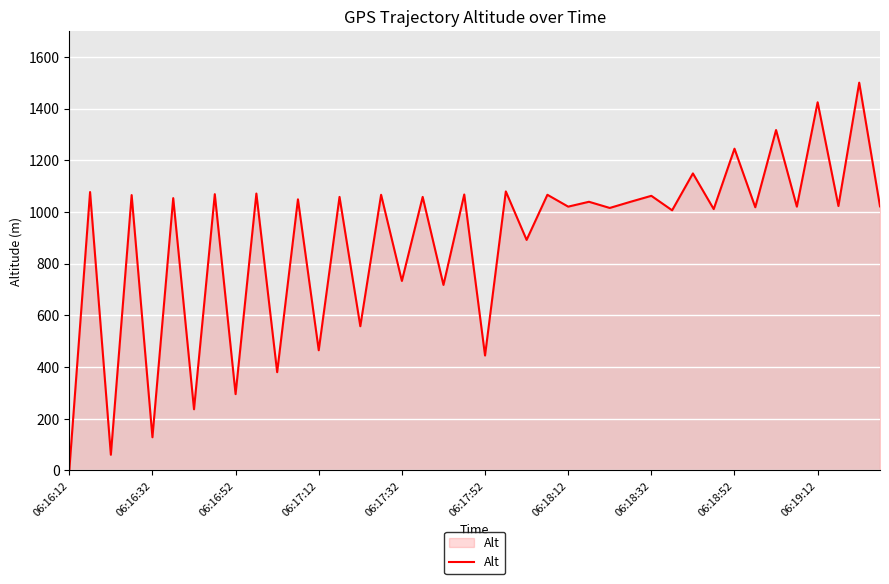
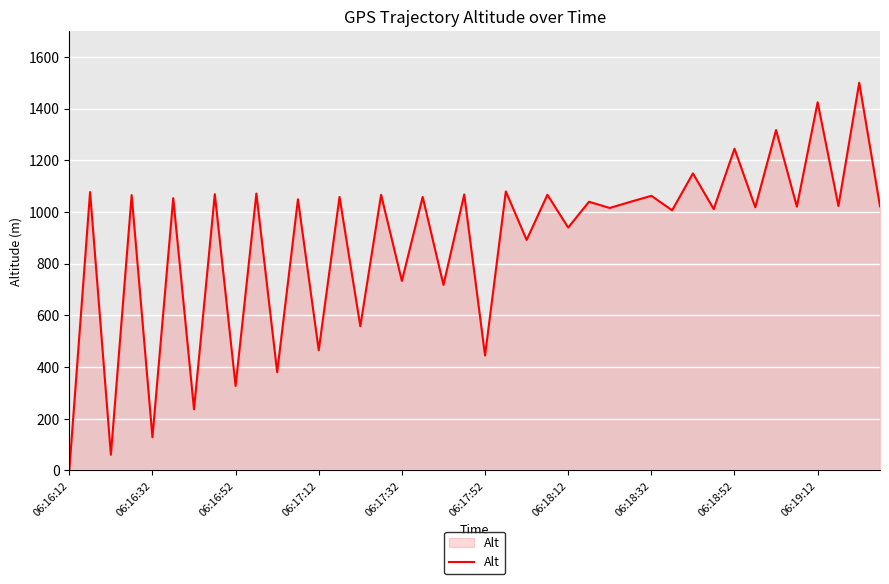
06:16:52: 300 -> 330
06:18:12: 1020 -> 940
